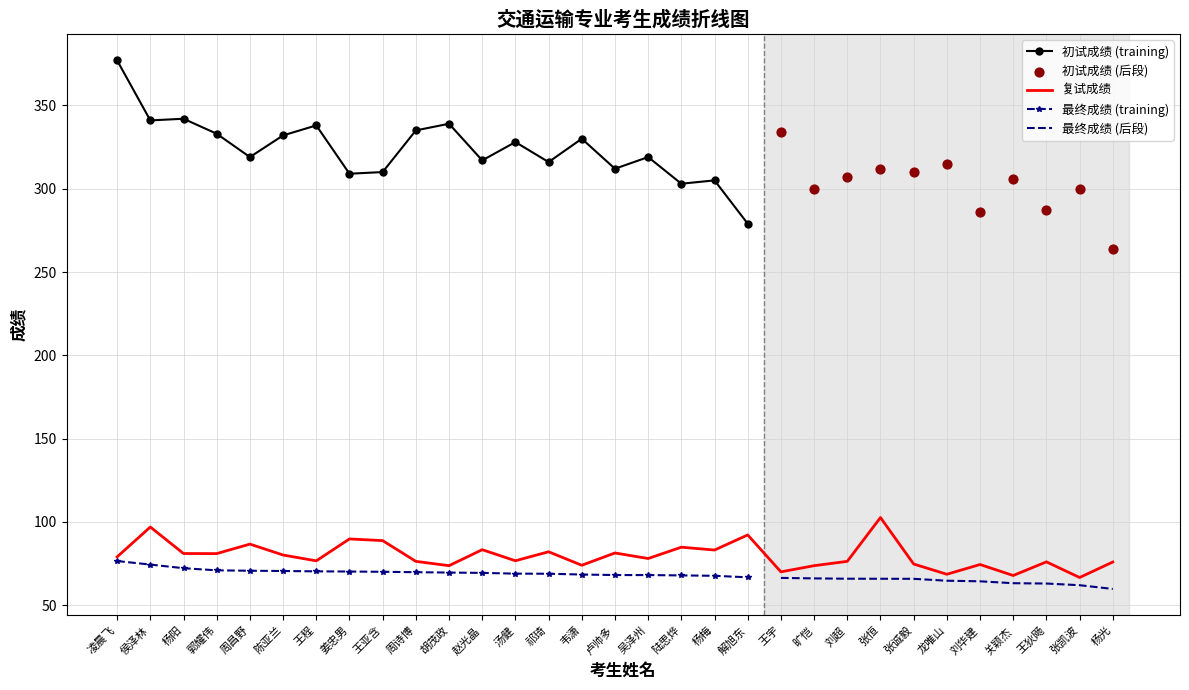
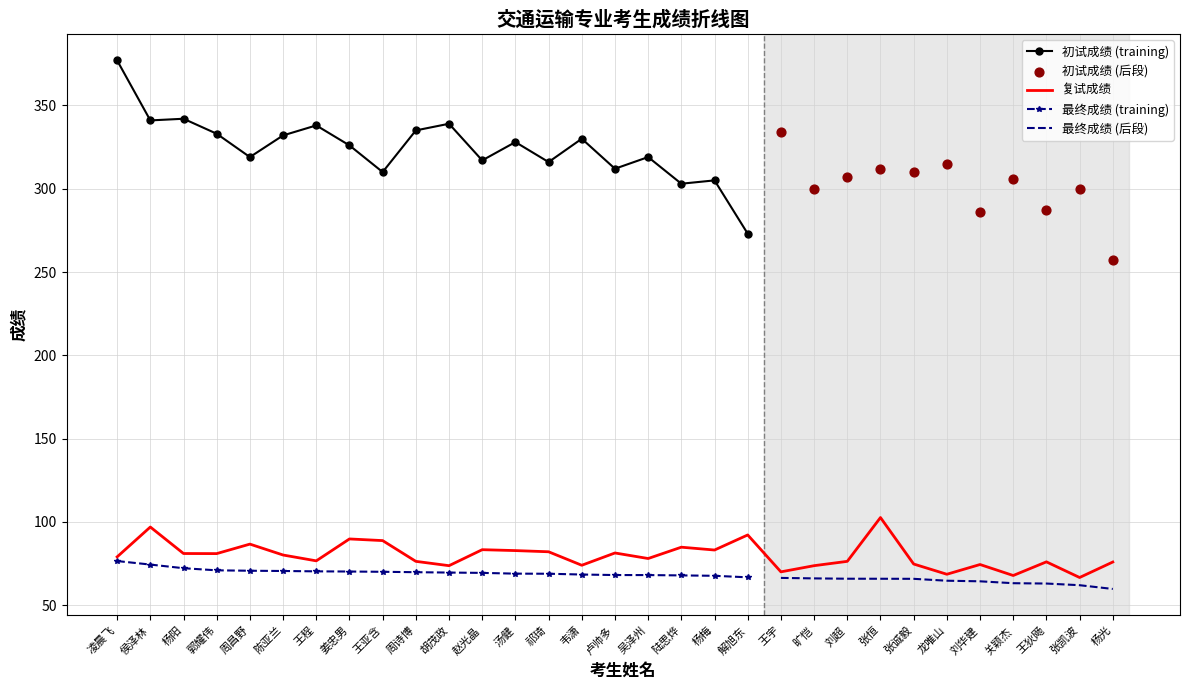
初试成绩 (training), 姜忠男: 309 -> 326
复试成绩, 汤健: 77 -> 83
初试成绩 (training), 解旭东: 279 -> 273
初试成绩 (后段), 杨光: 264 -> 257
